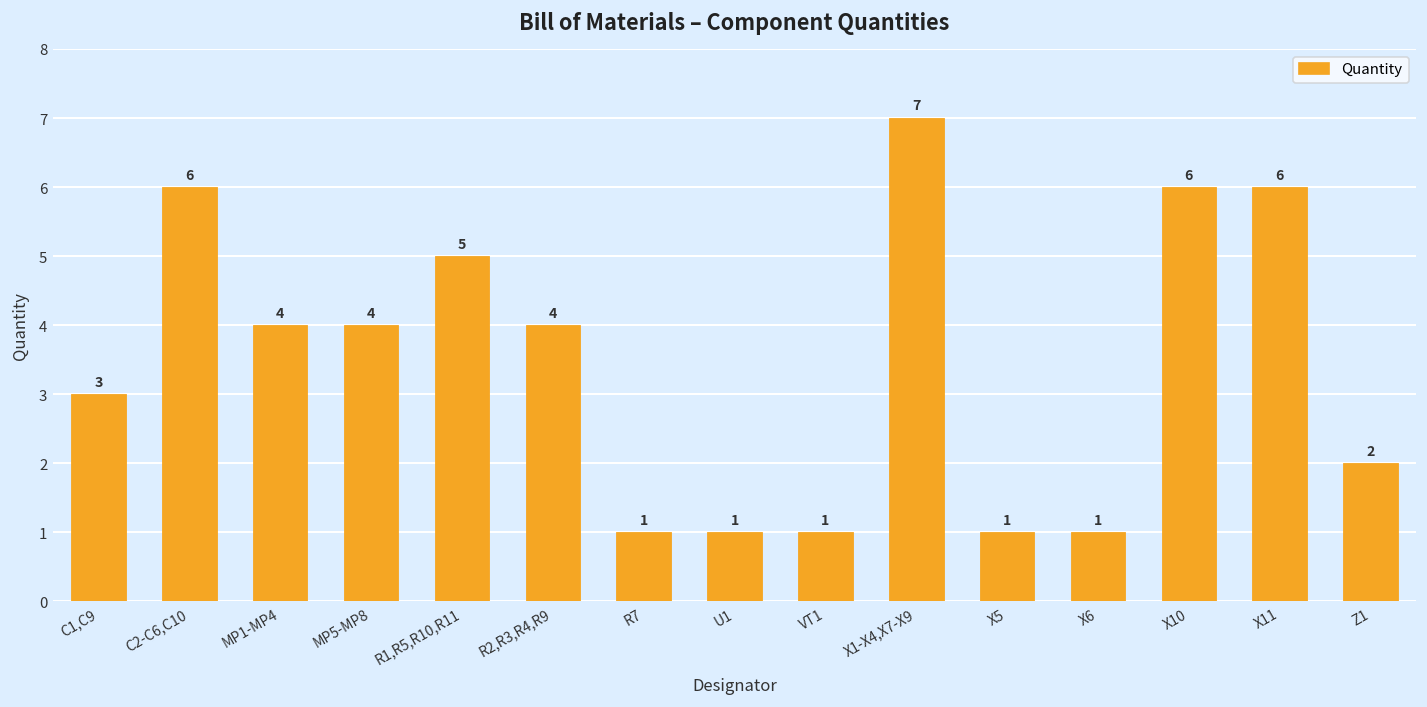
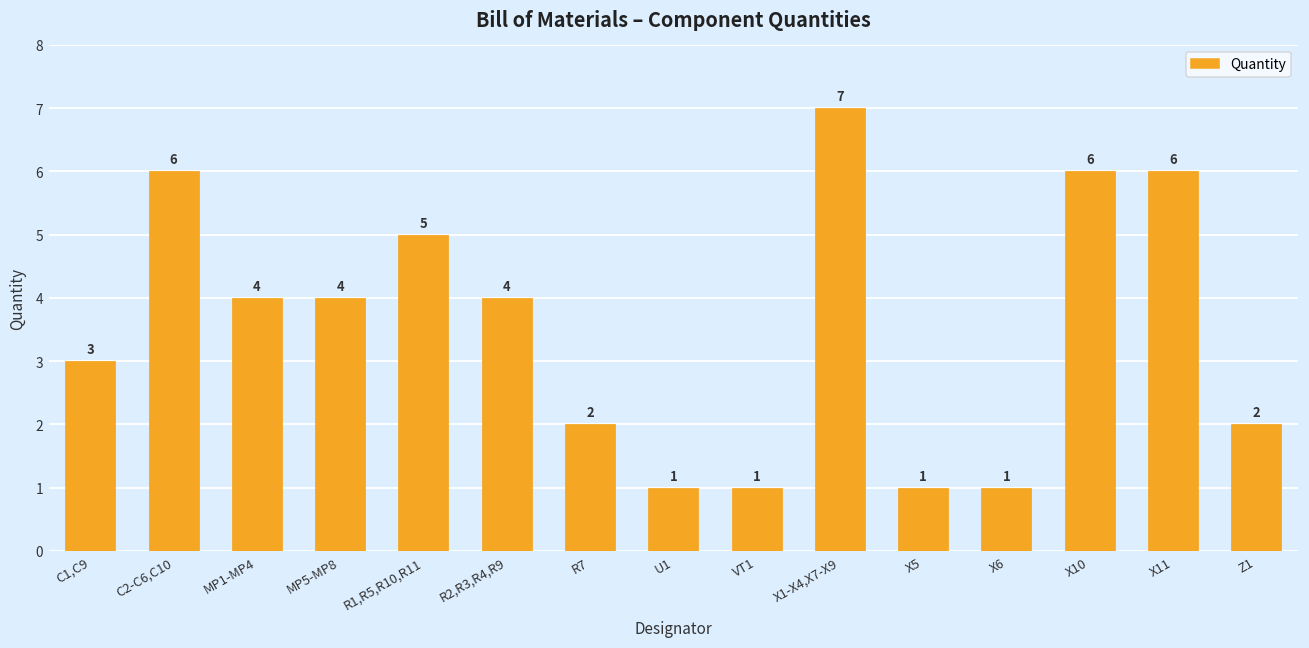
R7: 1 -> 2
